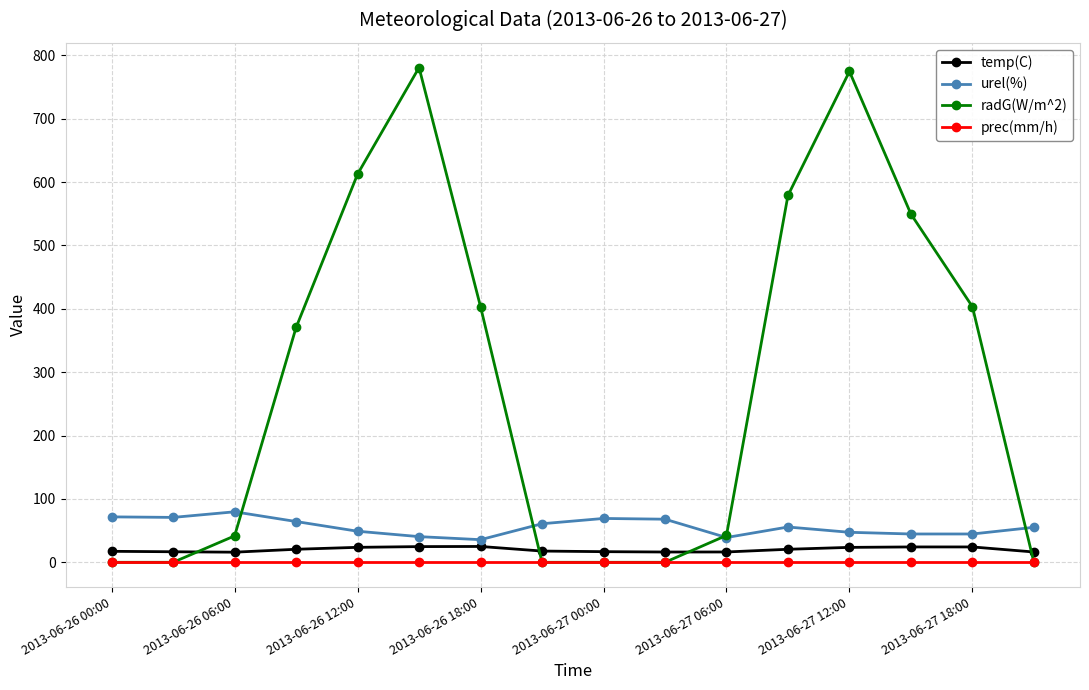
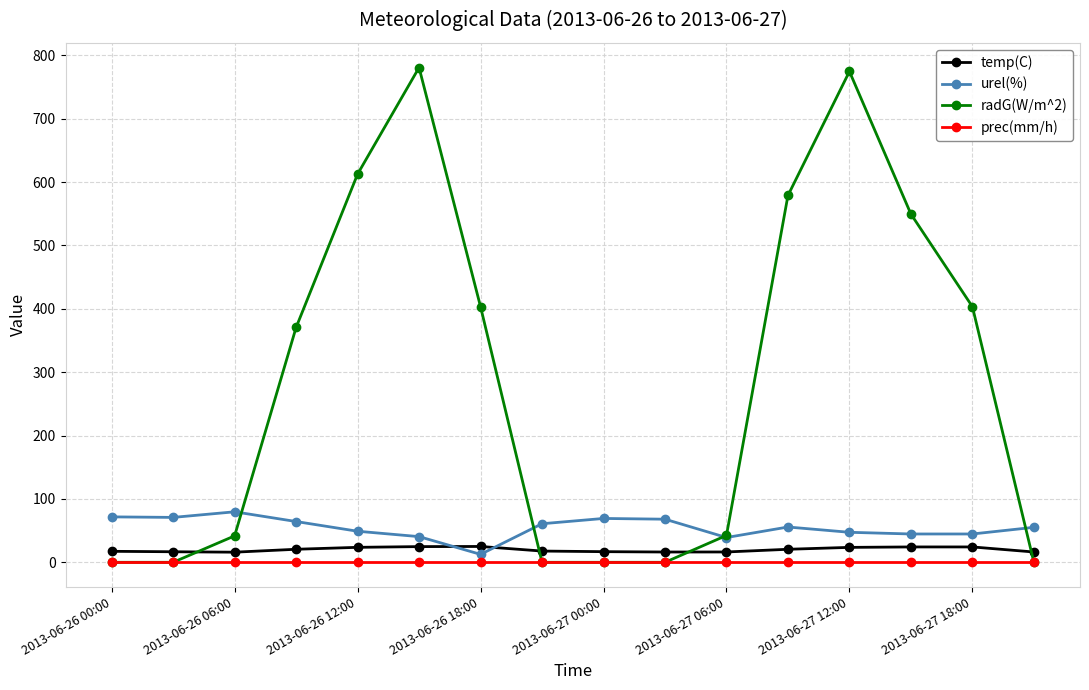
urel(%), 2013-06-26 18:00: 40 -> 10
